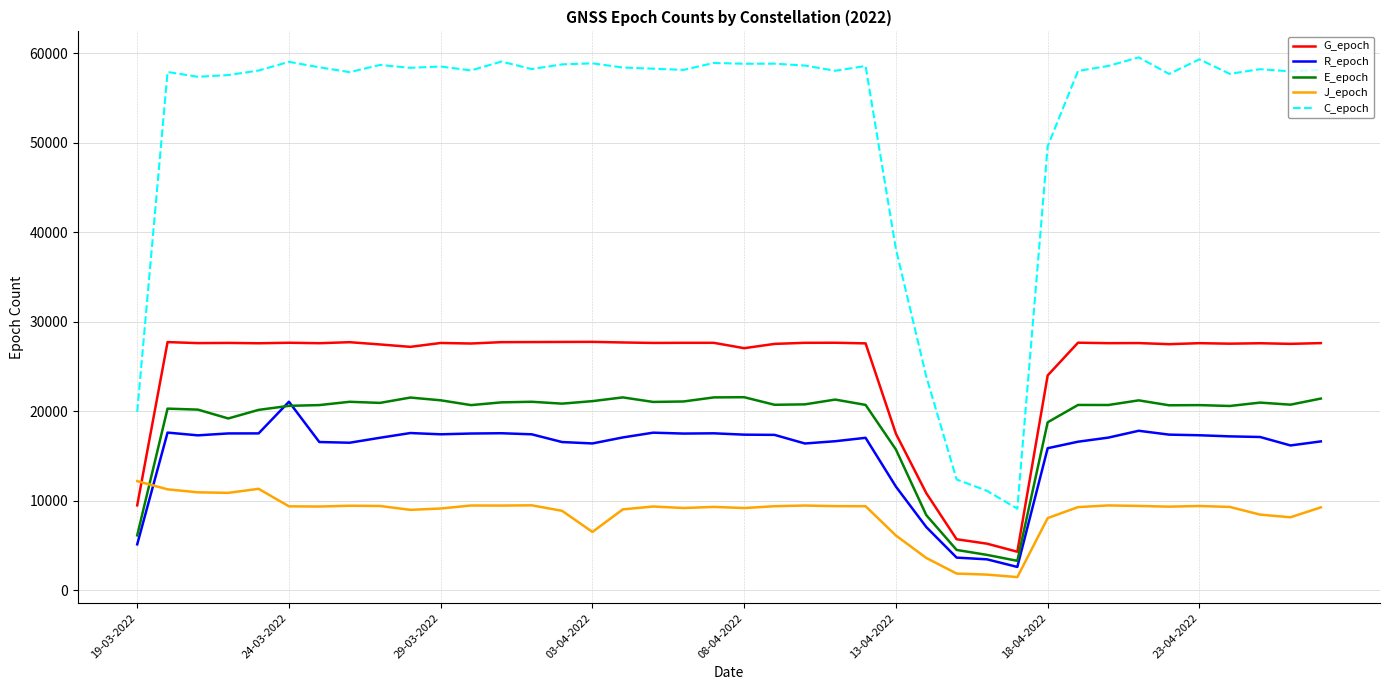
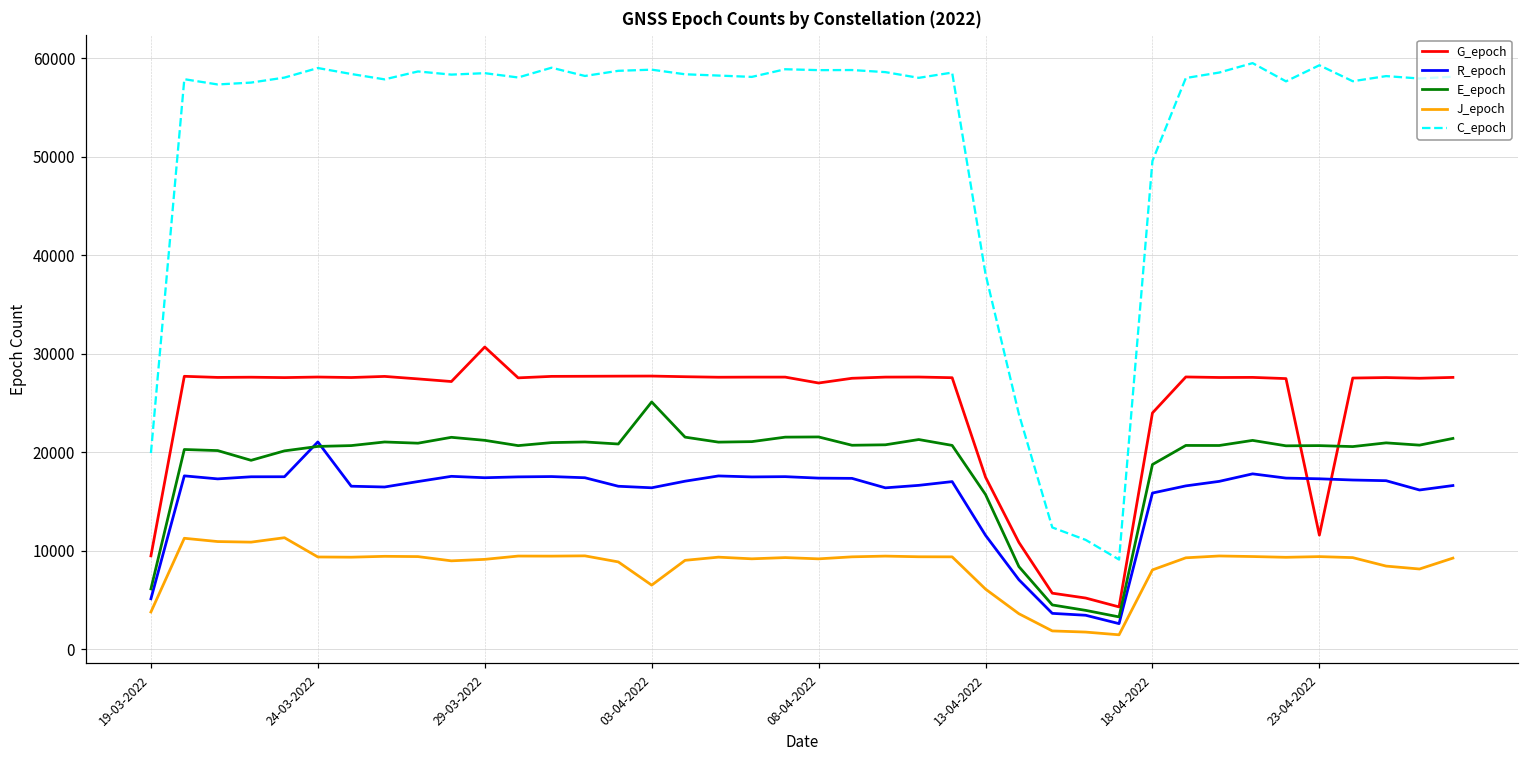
J_epoch, 19-03-2022: 12000 -> 4000
G_epoch, 29-03-2022: 28000 -> 31000
E_epoch, 03-04-2022: 21000 -> 25000
G_epoch, 23-04-2022: 28000 -> 12000
